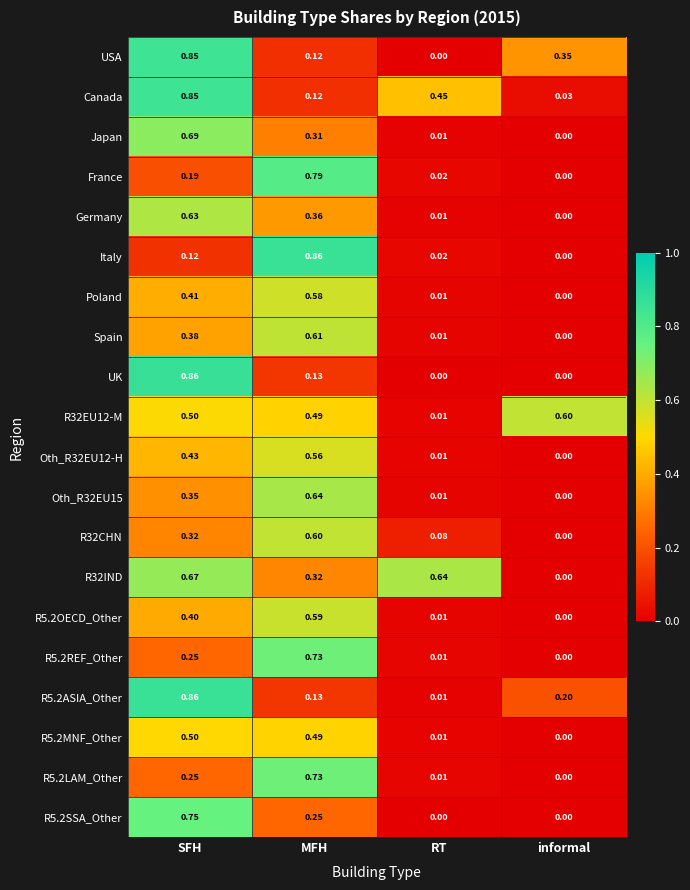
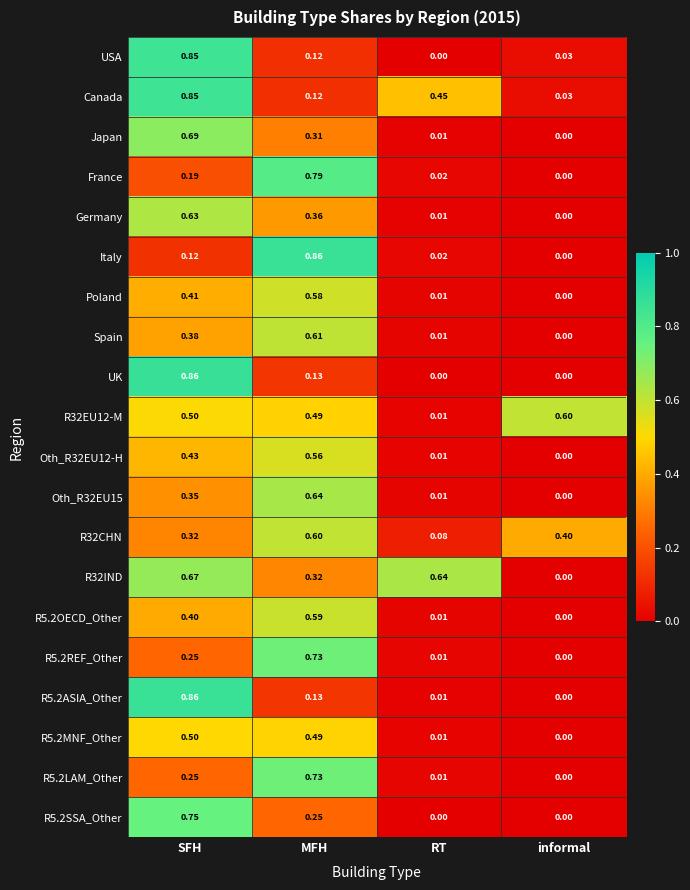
USA, informal: 0.35 -> 0.03
R32CHN, informal: 0.00 -> 0.40
R5.2ASIA_Other, informal: 0.20 -> 0.00
